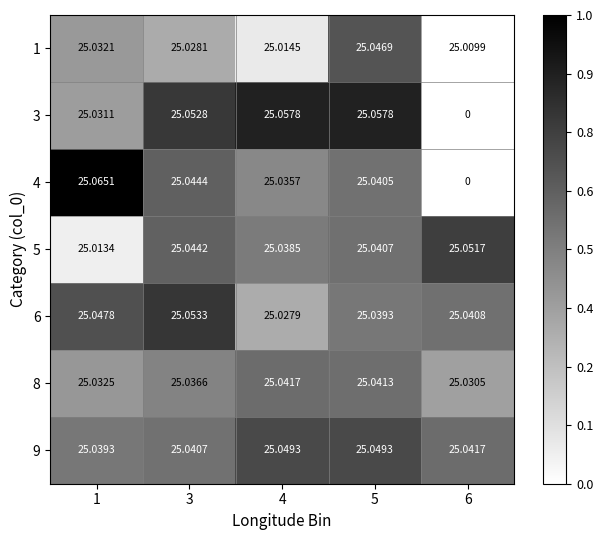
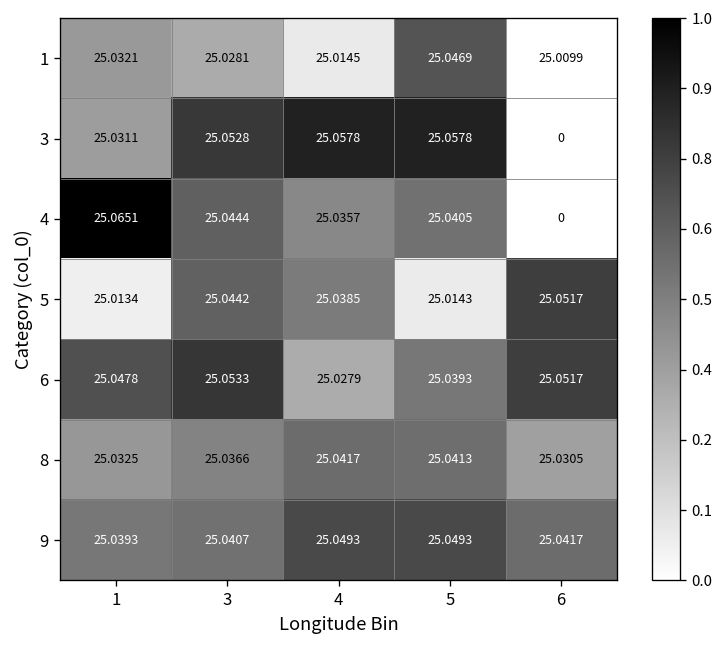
5, 5: 25.0407 -> 25.0143
6, 6: 25.0408 -> 25.0517
